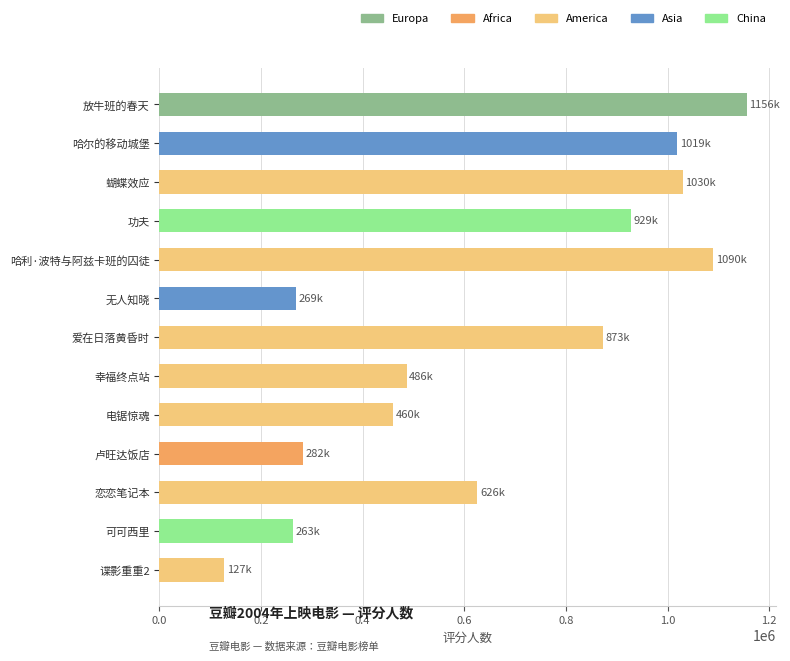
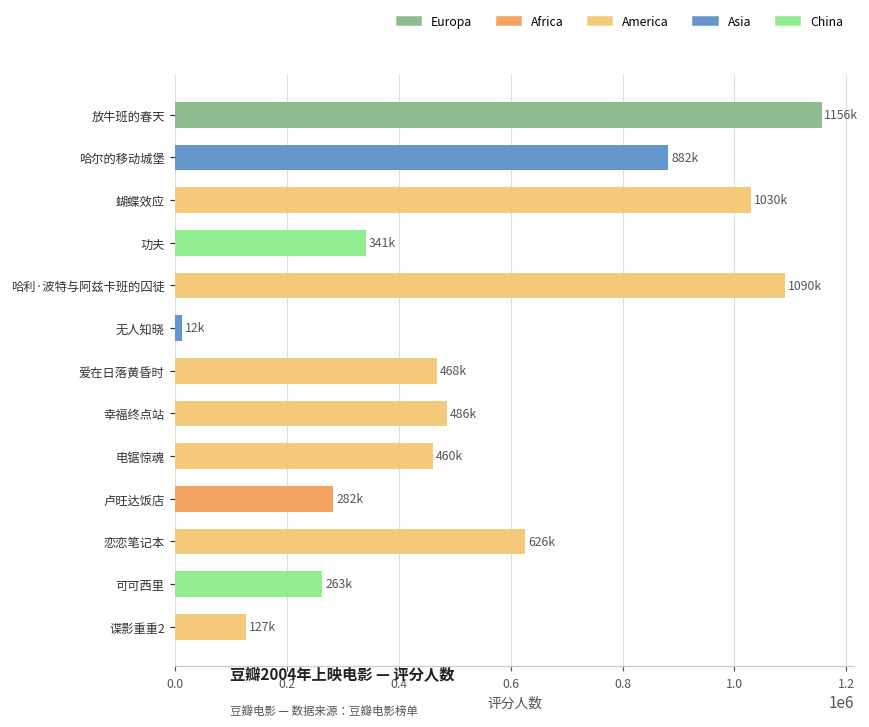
哈尔的移动城堡: 1019k -> 882k
功夫: 929k -> 341k
无人知晓: 269k -> 12k
爱在日落黄昏时: 873k -> 468k
